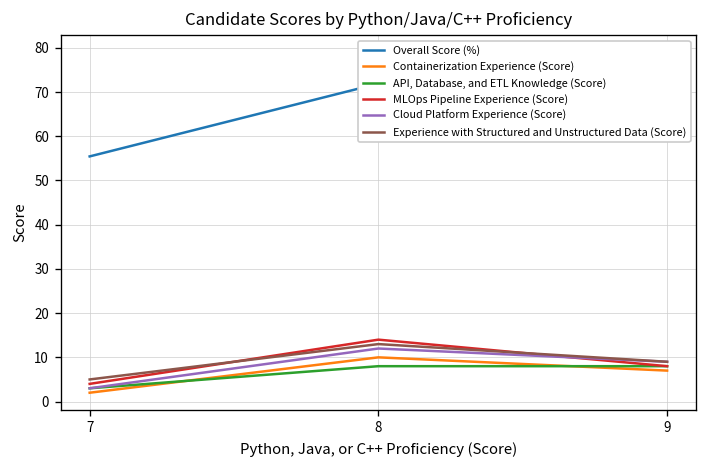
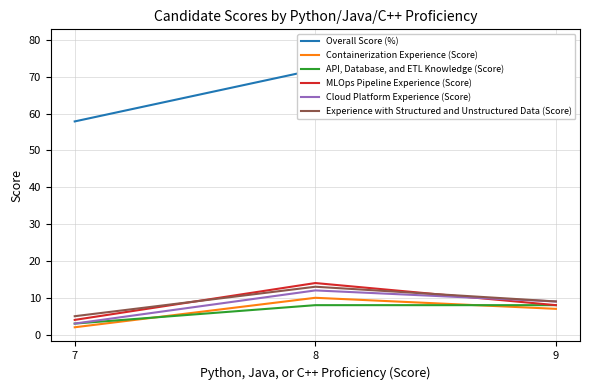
Overall Score (%), 7: 55 -> 58
